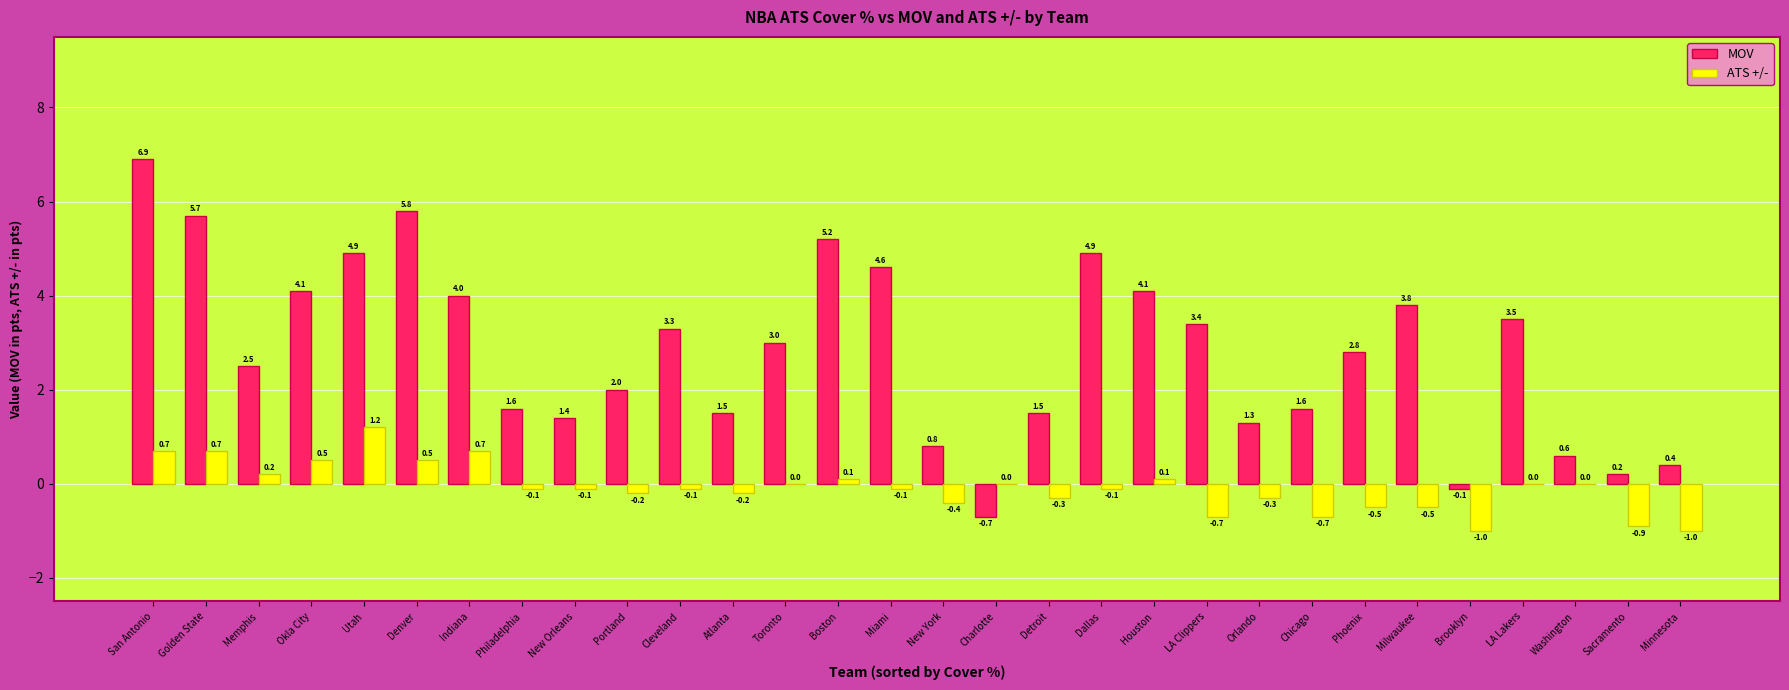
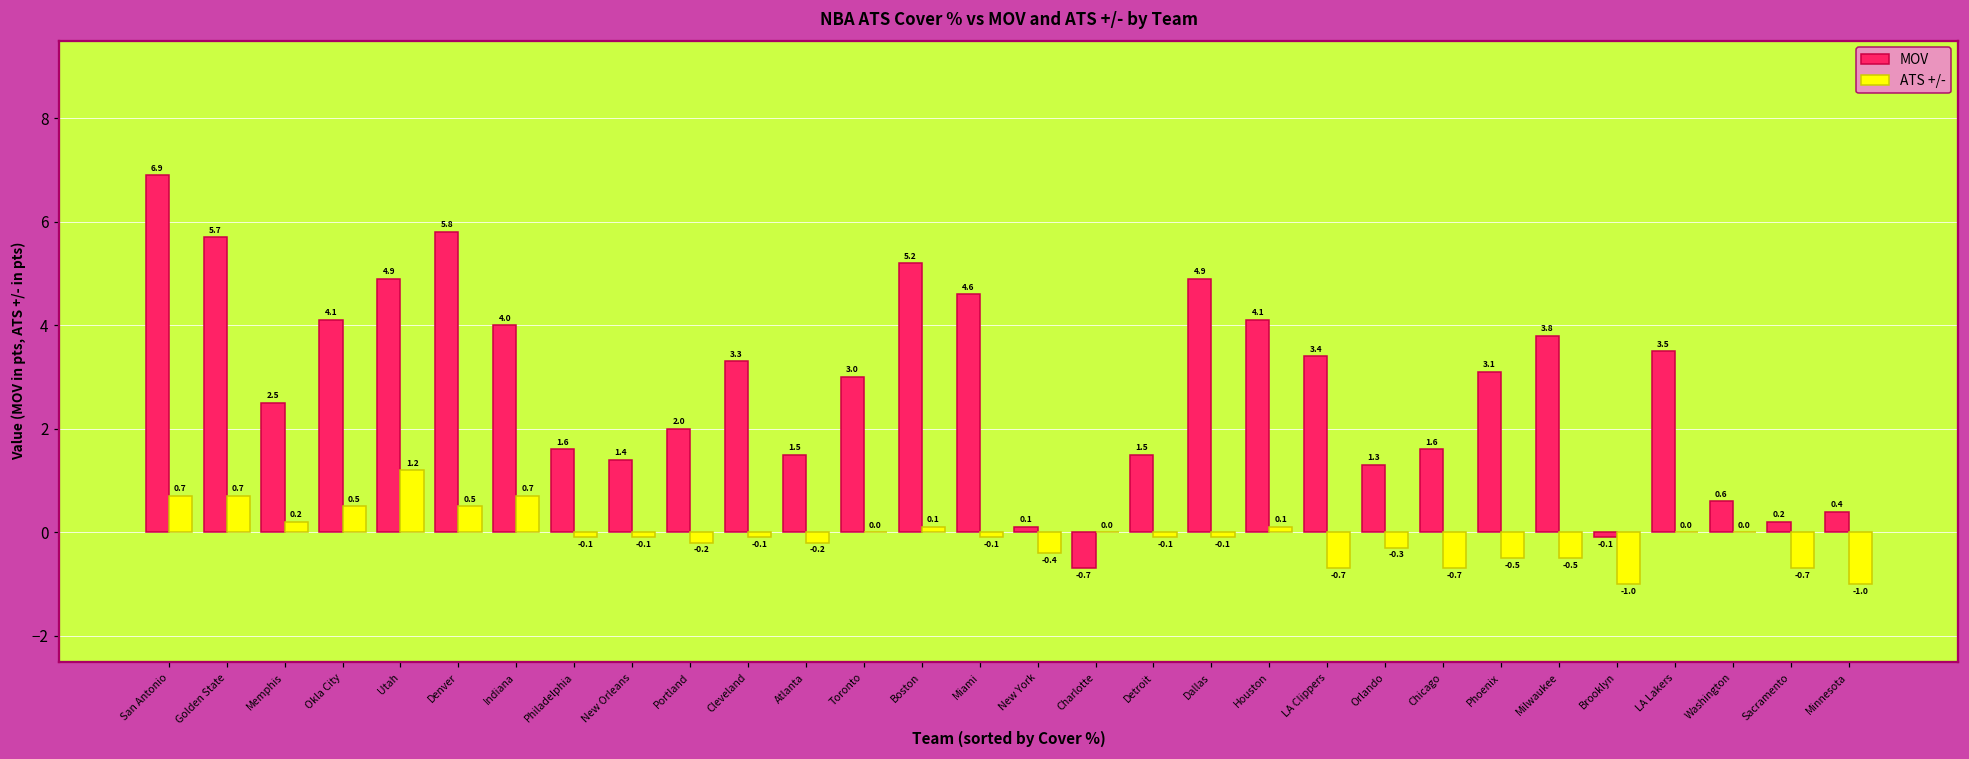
MOV, New York: 0.8 -> 0.1
ATS +/-, Detroit: -0.3 -> -0.1
MOV, Phoenix: 2.8 -> 3.1
ATS +/-, Sacramento: -0.9 -> -0.7
